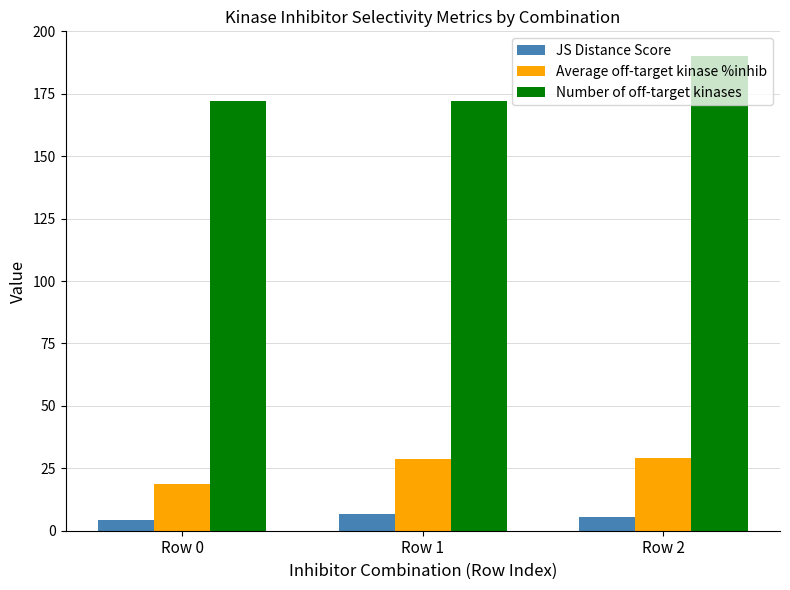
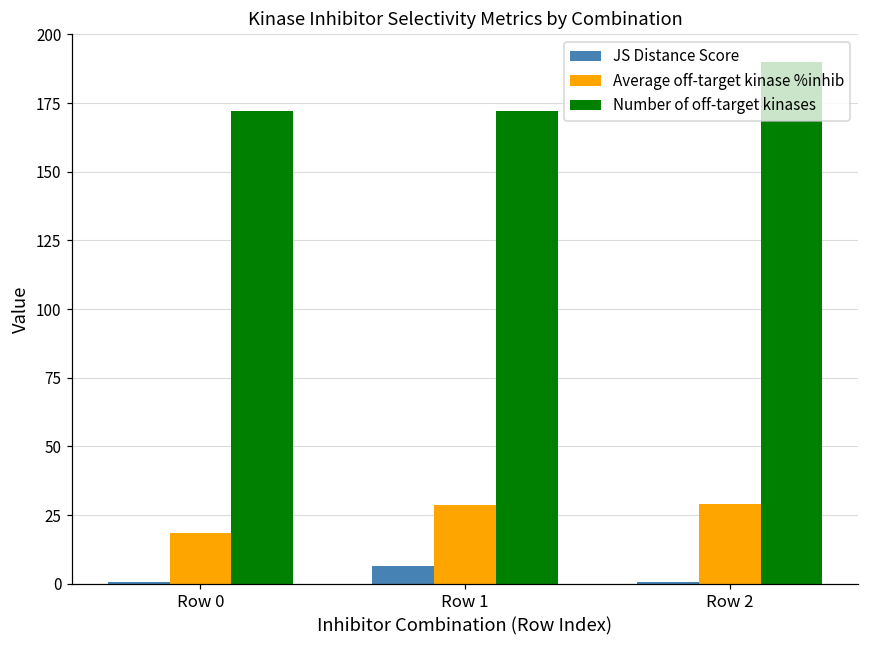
JS Distance Score, Row 0: 4 -> 1
JS Distance Score, Row 2: 5 -> 1
